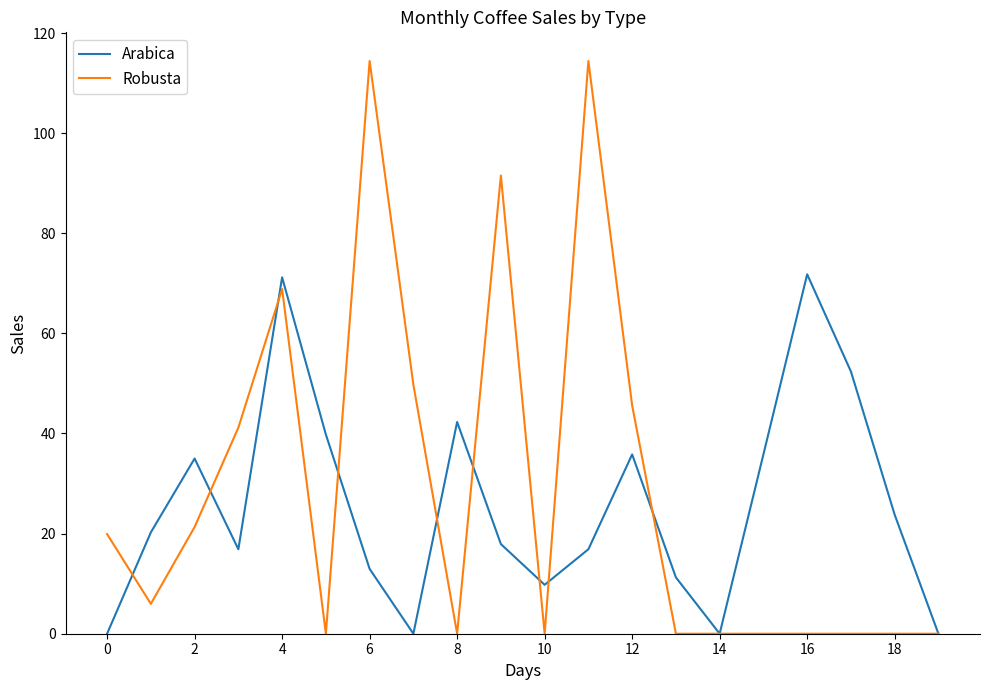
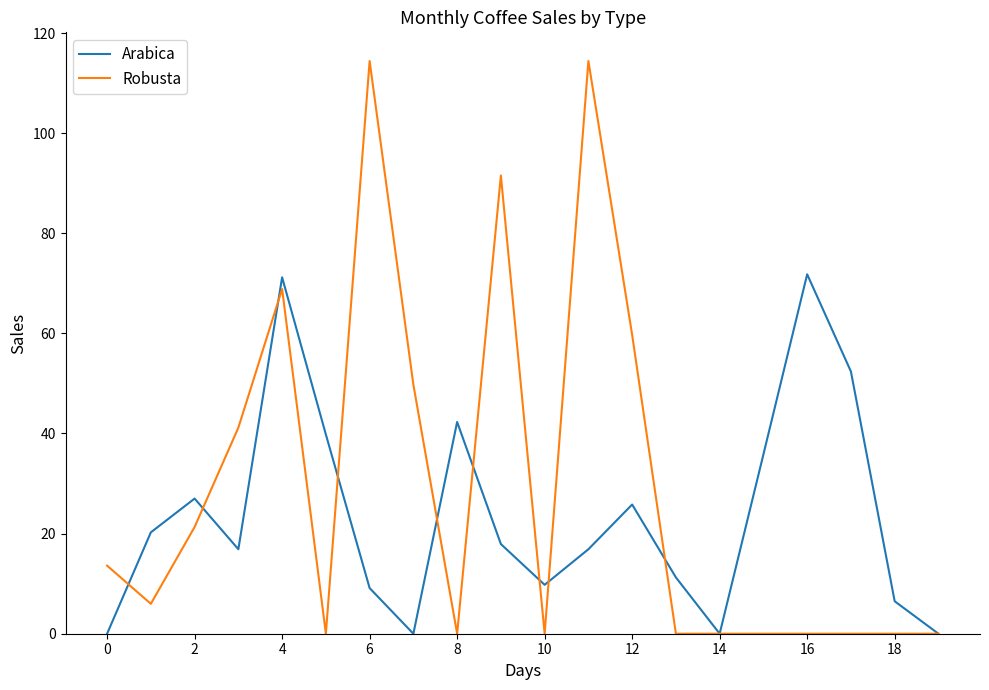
Robusta, 0: 20 -> 14
Arabica, 2: 35 -> 27
Arabica, 6: 13 -> 9
Arabica, 12: 36 -> 26
Robusta, 12: 46 -> 60
Arabica, 18: 24 -> 6
